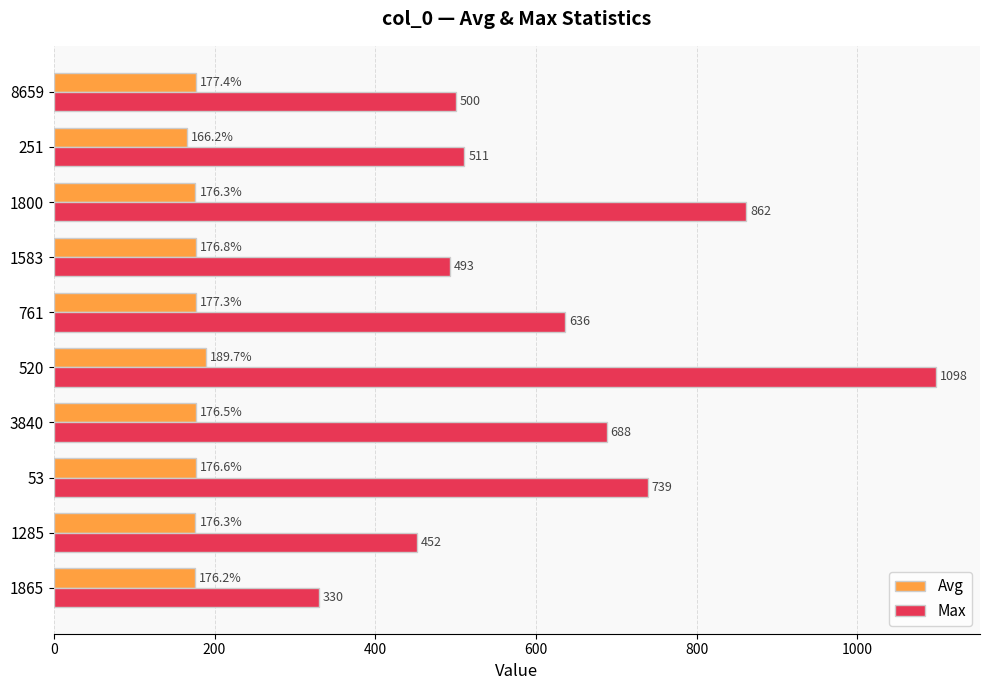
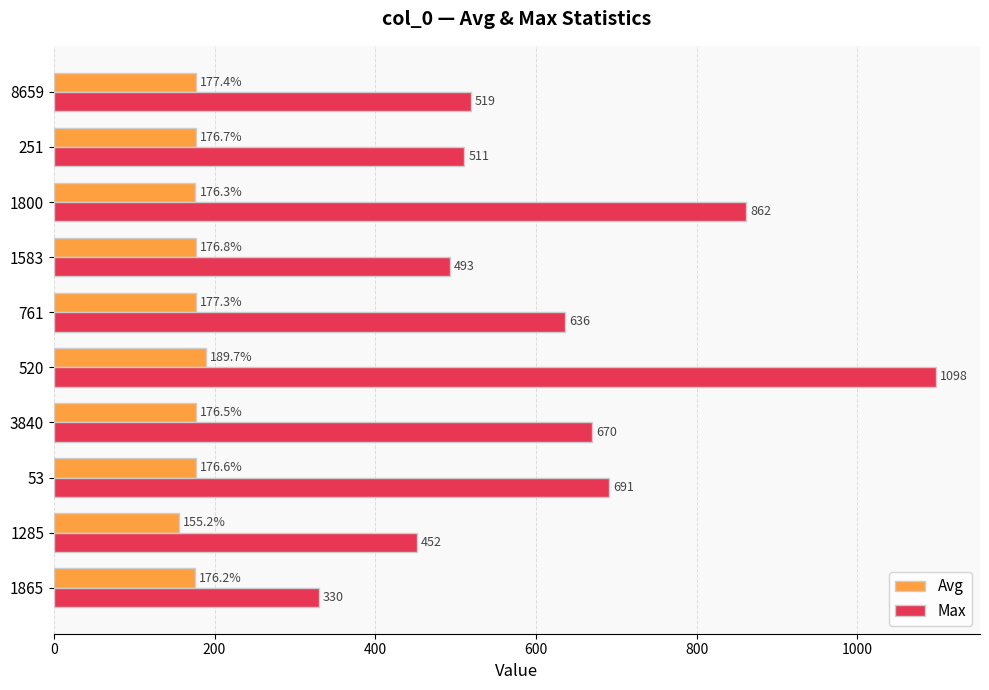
Max, 8659: 500 -> 519
Avg, 251: 166.2% -> 176.7%
Max, 3840: 688 -> 670
Max, 53: 739 -> 691
Avg, 1285: 176.3% -> 155.2%
